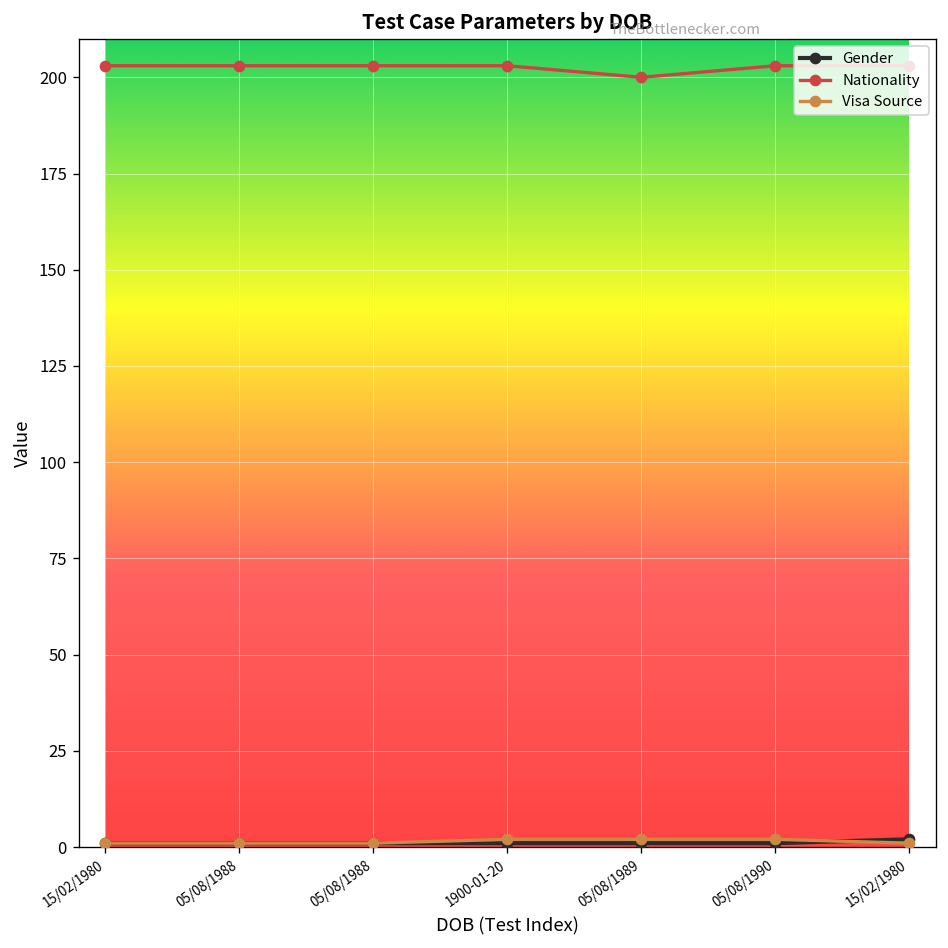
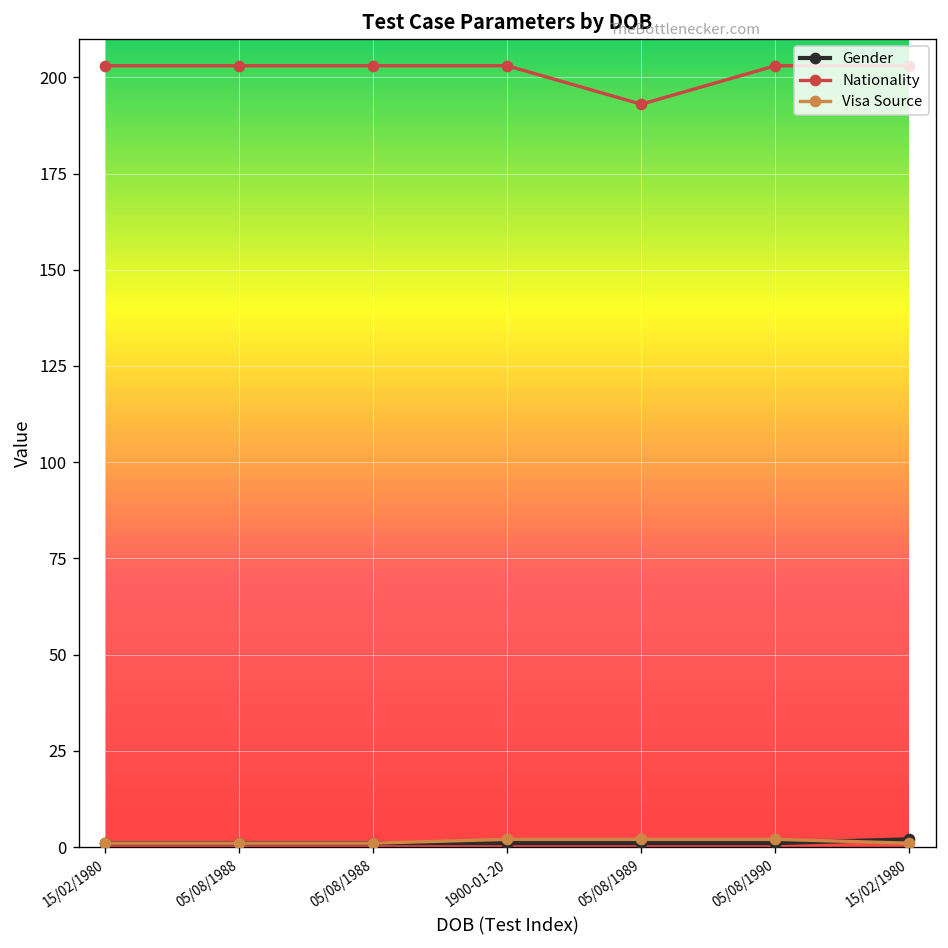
Nationality, 05/08/1989: 200 -> 193
